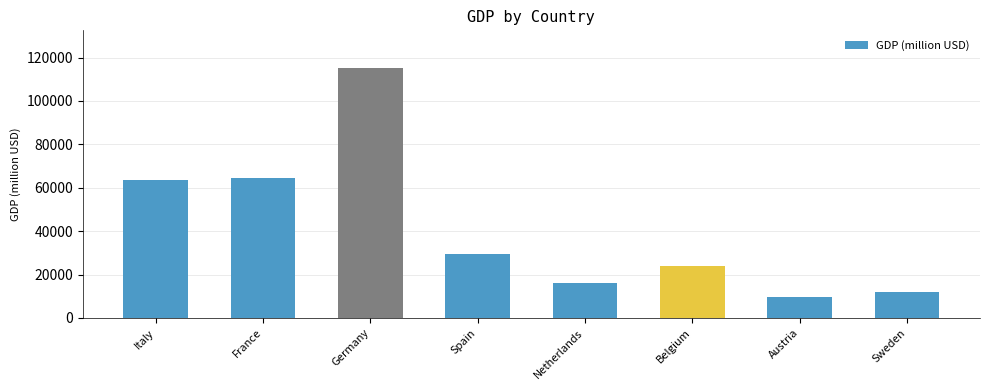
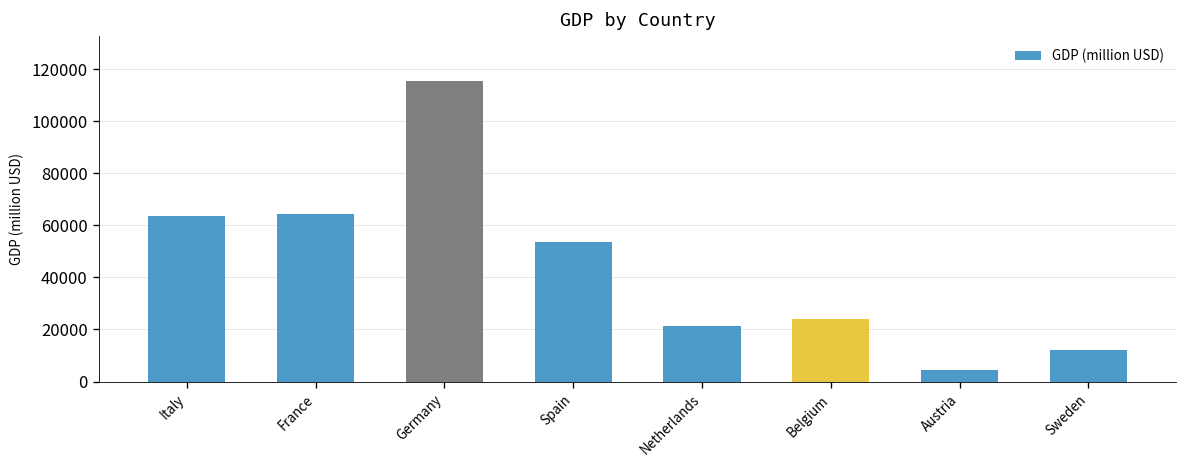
Spain: 30000 -> 54000
Netherlands: 16000 -> 21000
Austria: 10000 -> 5000
